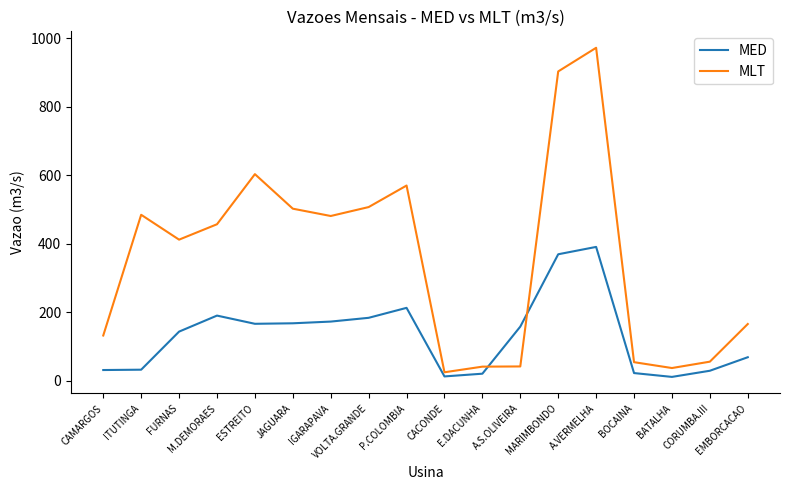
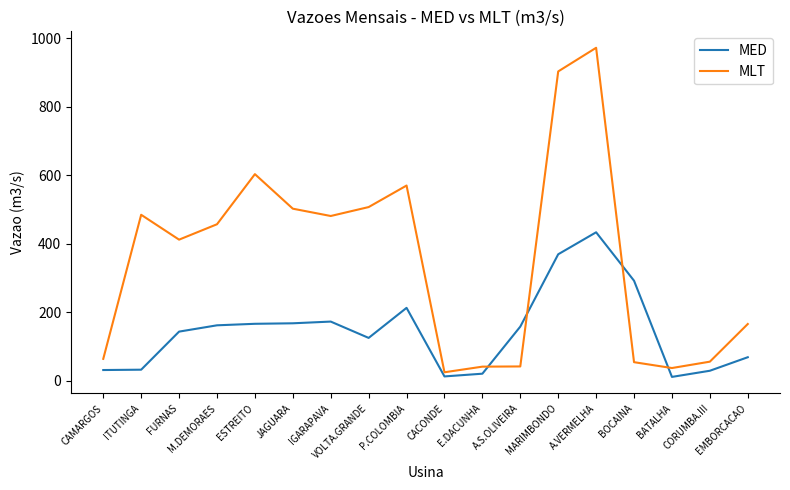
MLT, CAMARGOS: 130 -> 60
MED, M.DEMORAES: 190 -> 160
MED, VOLTA.GRANDE: 180 -> 120
MED, A.VERMELHA: 390 -> 430
MED, BOCAINA: 20 -> 290
